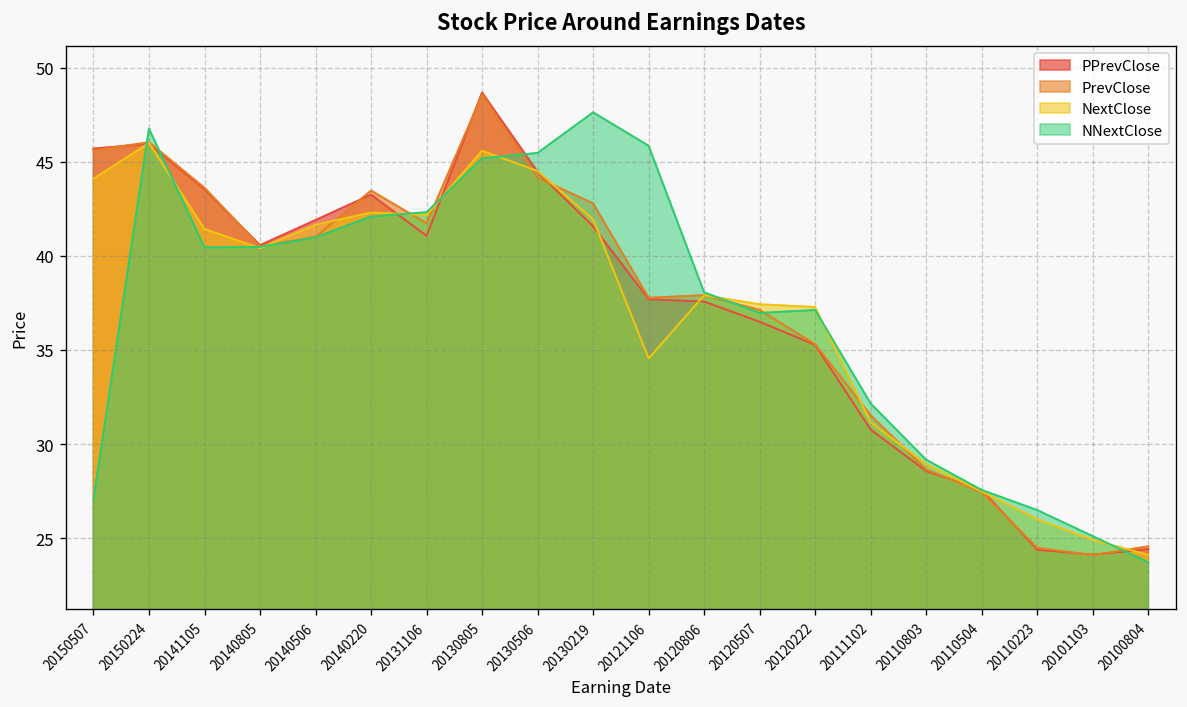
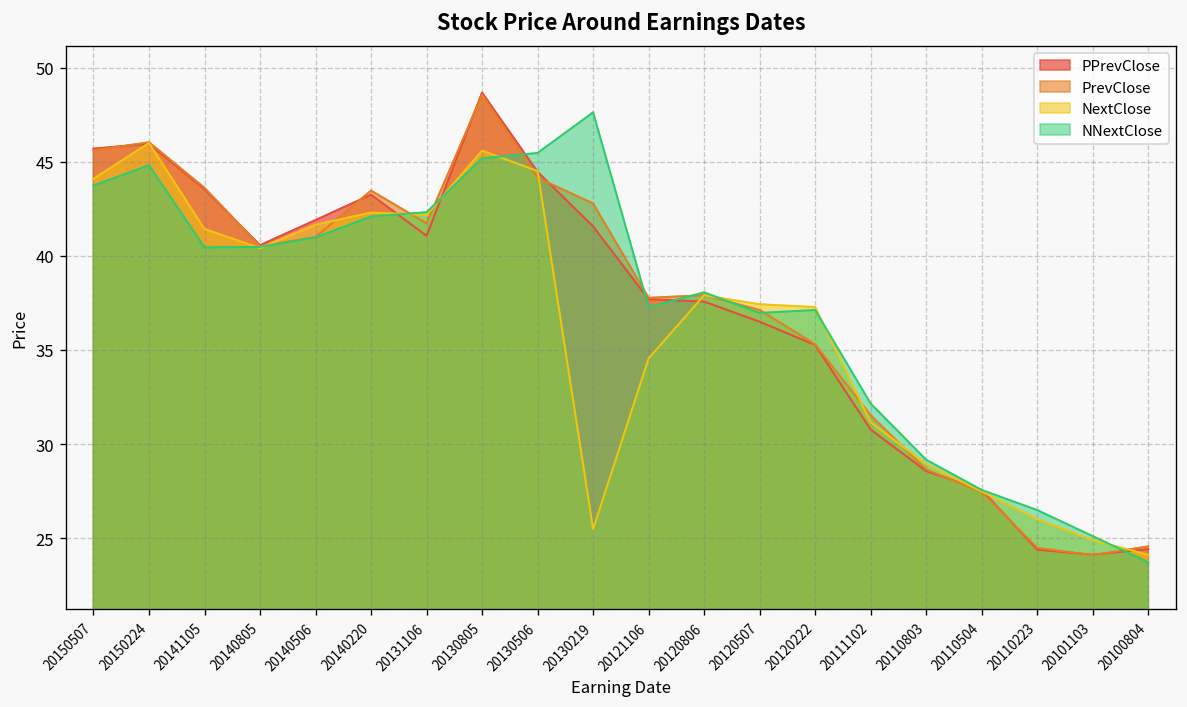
NNextClose, 20150507: 27.1 -> 43.7
NNextClose, 20150224: 46.7 -> 44.8
NextClose, 20130219: 41.9 -> 25.5
NNextClose, 20121106: 45.8 -> 37.3
